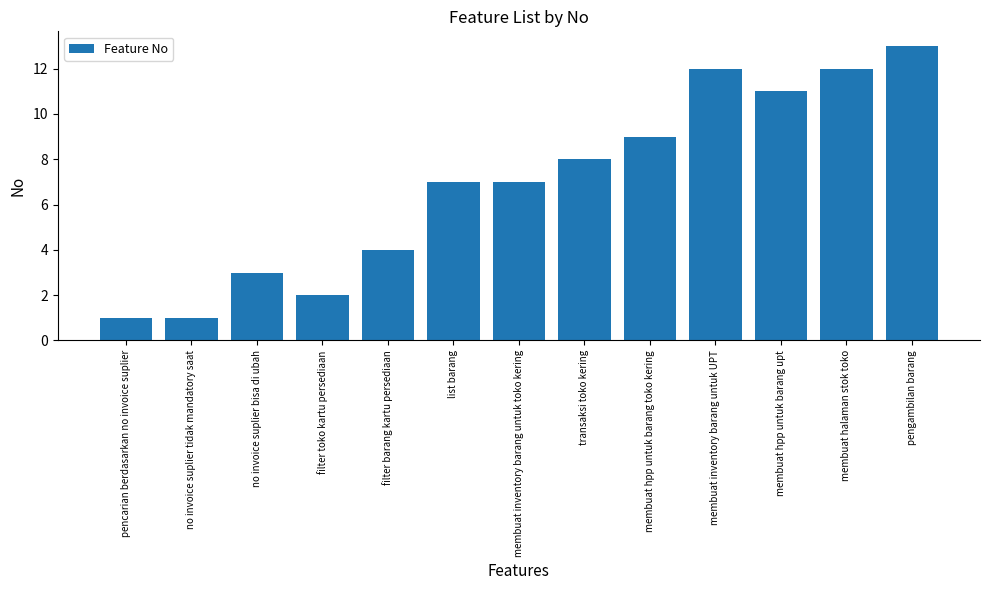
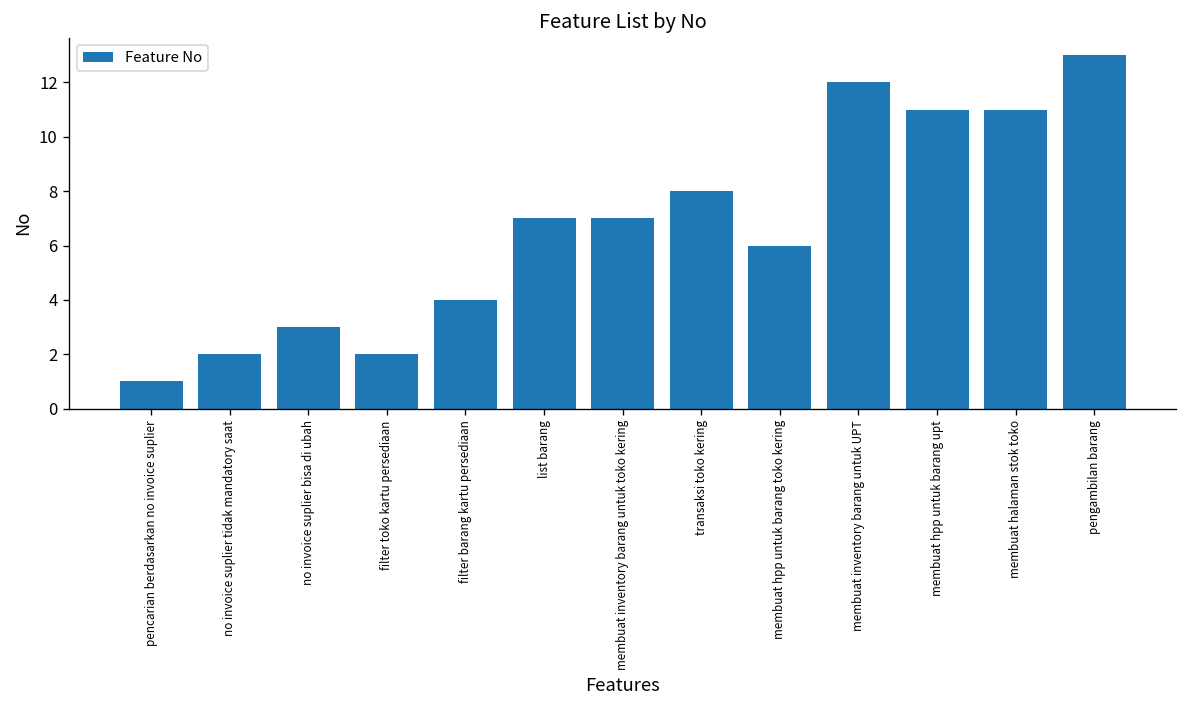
no invoice suplier tidak mandatory saat: 1 -> 2
membuat hpp untuk barang toko kering: 9 -> 6
membuat halaman stok toko: 12 -> 11
